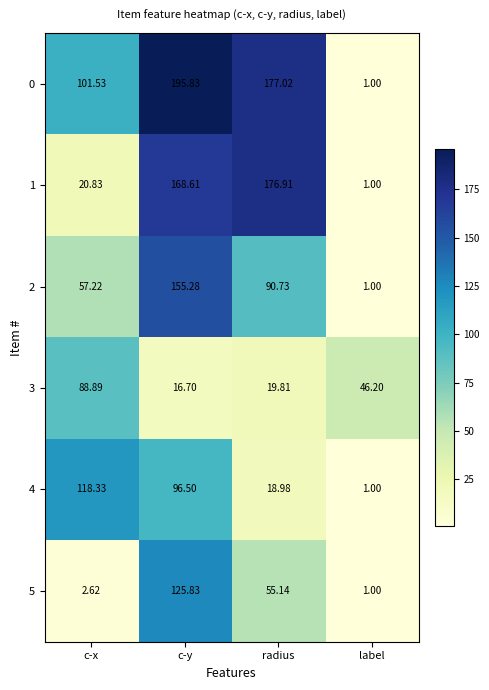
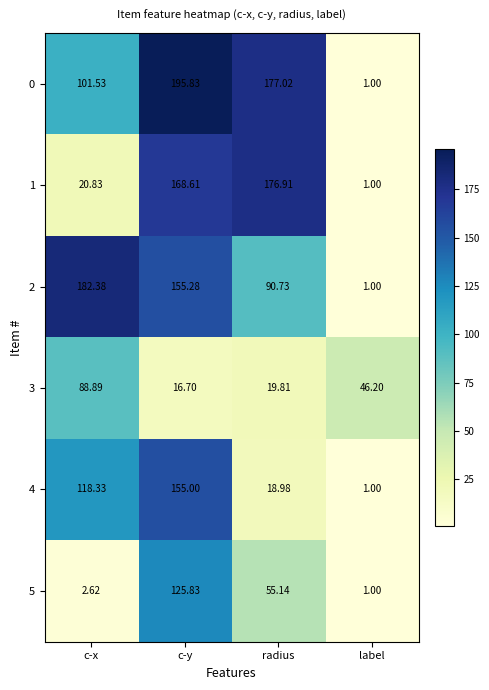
2, c-x: 57.22 -> 182.38
4, c-y: 96.50 -> 155.00
